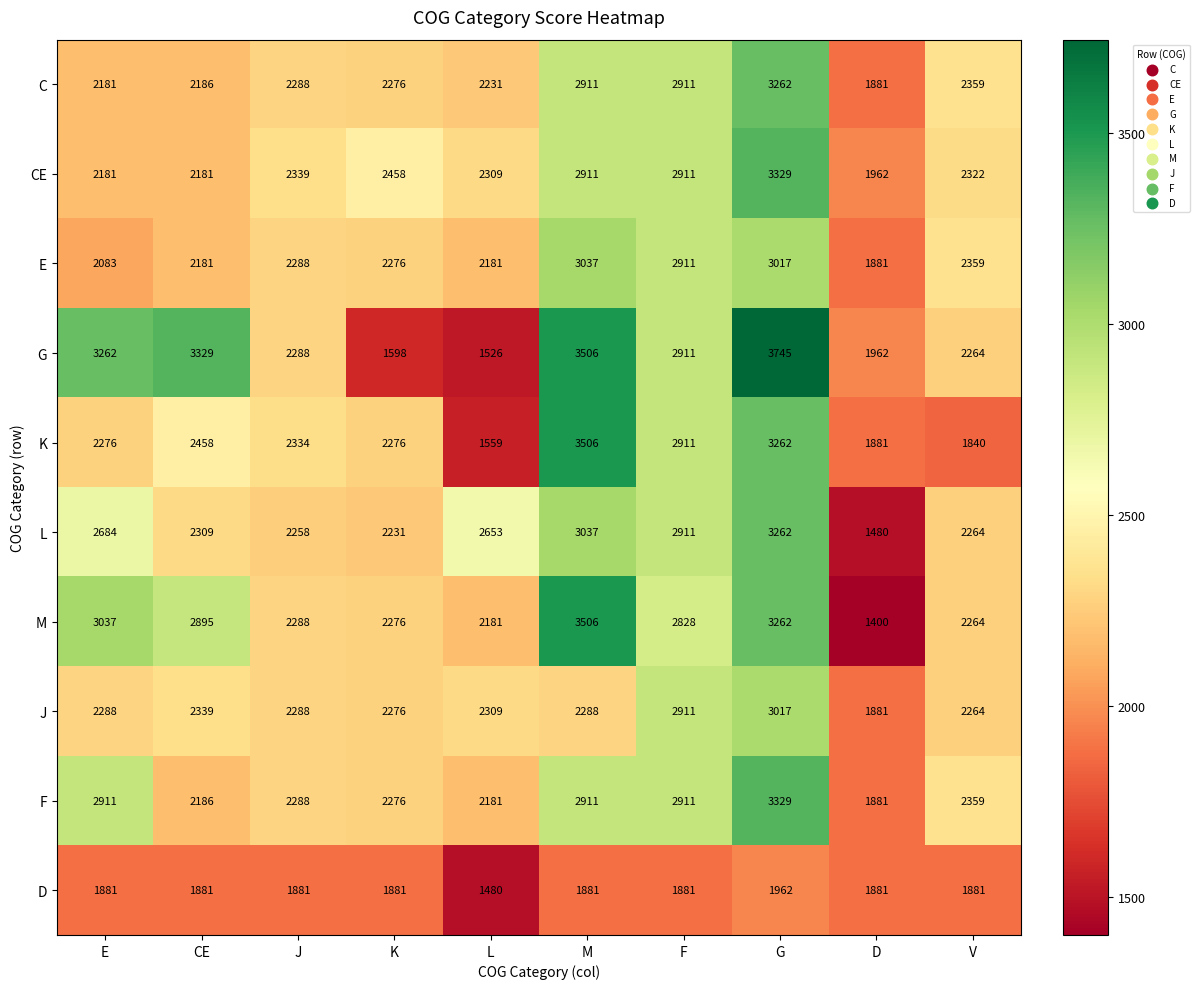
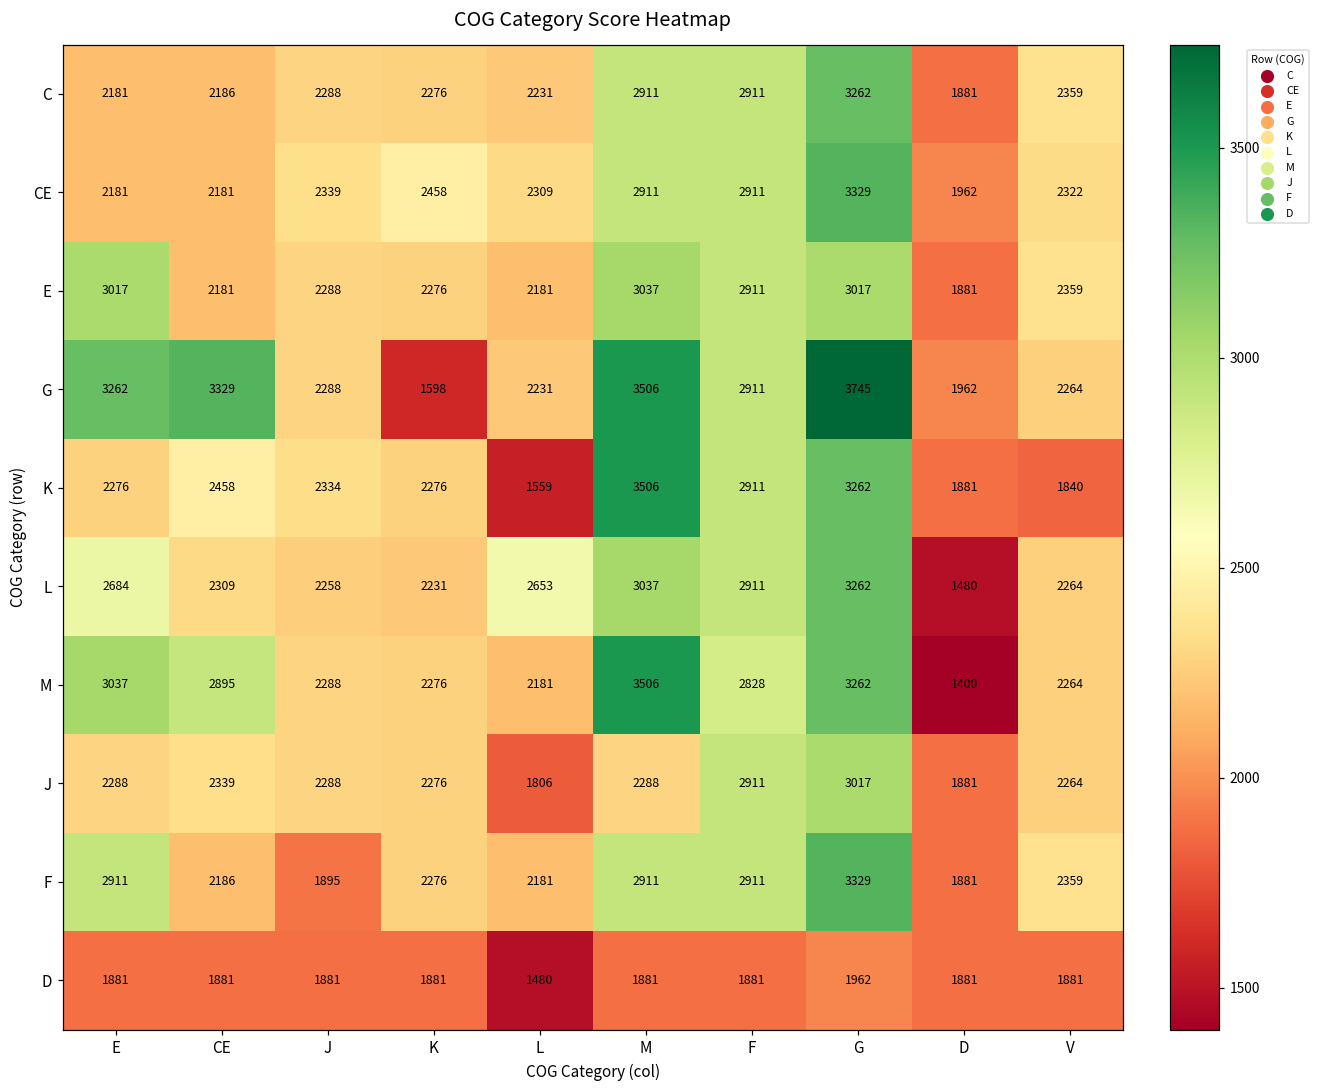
E, E: 2083 -> 3017
G, L: 1526 -> 2231
J, L: 2309 -> 1806
F, J: 2288 -> 1895
